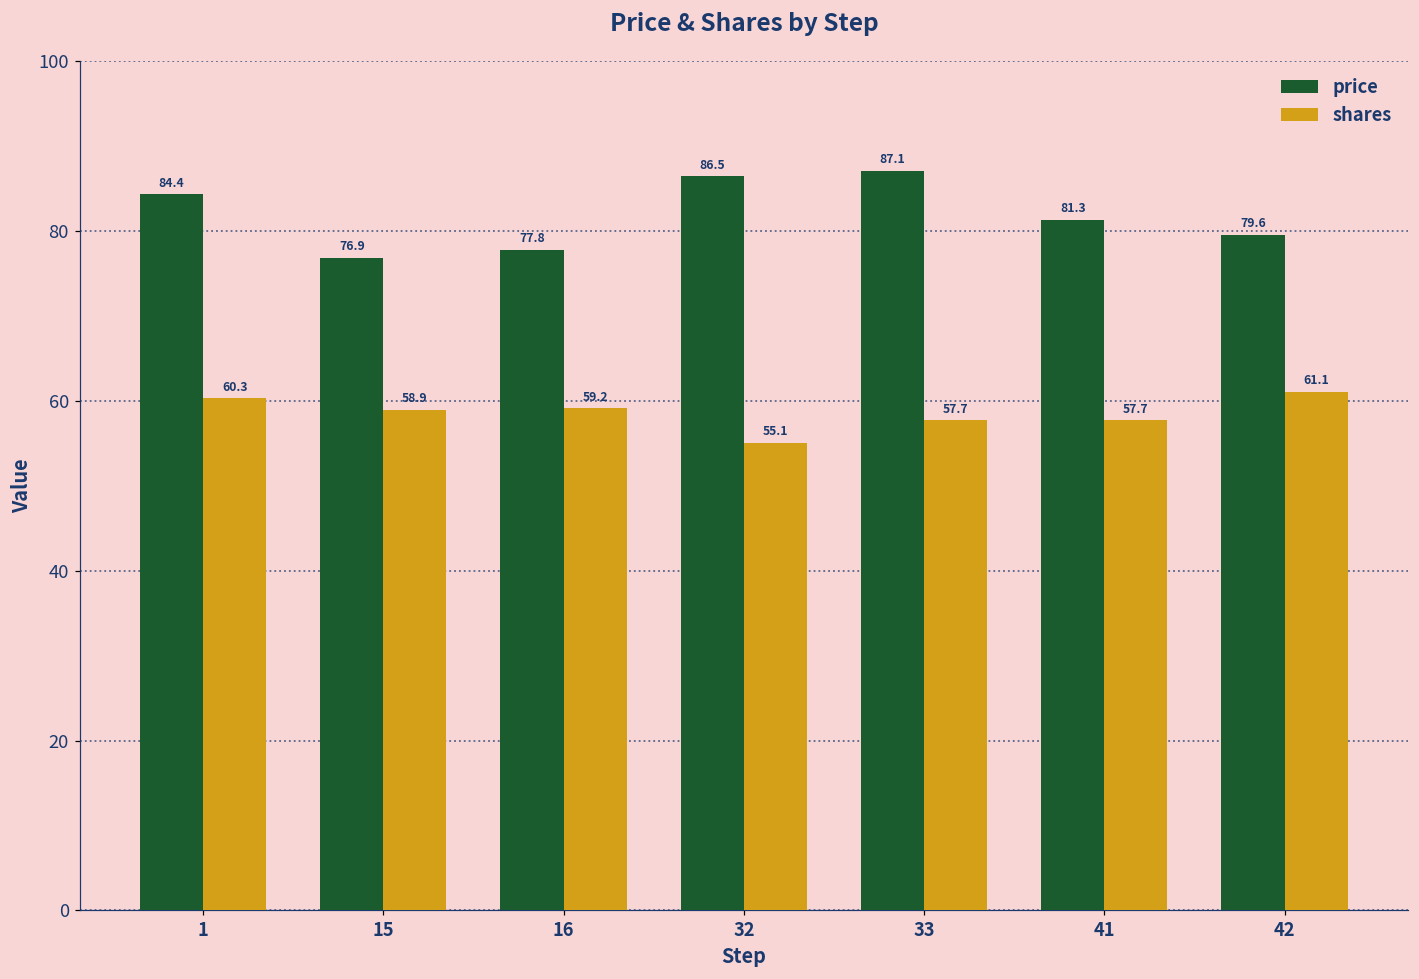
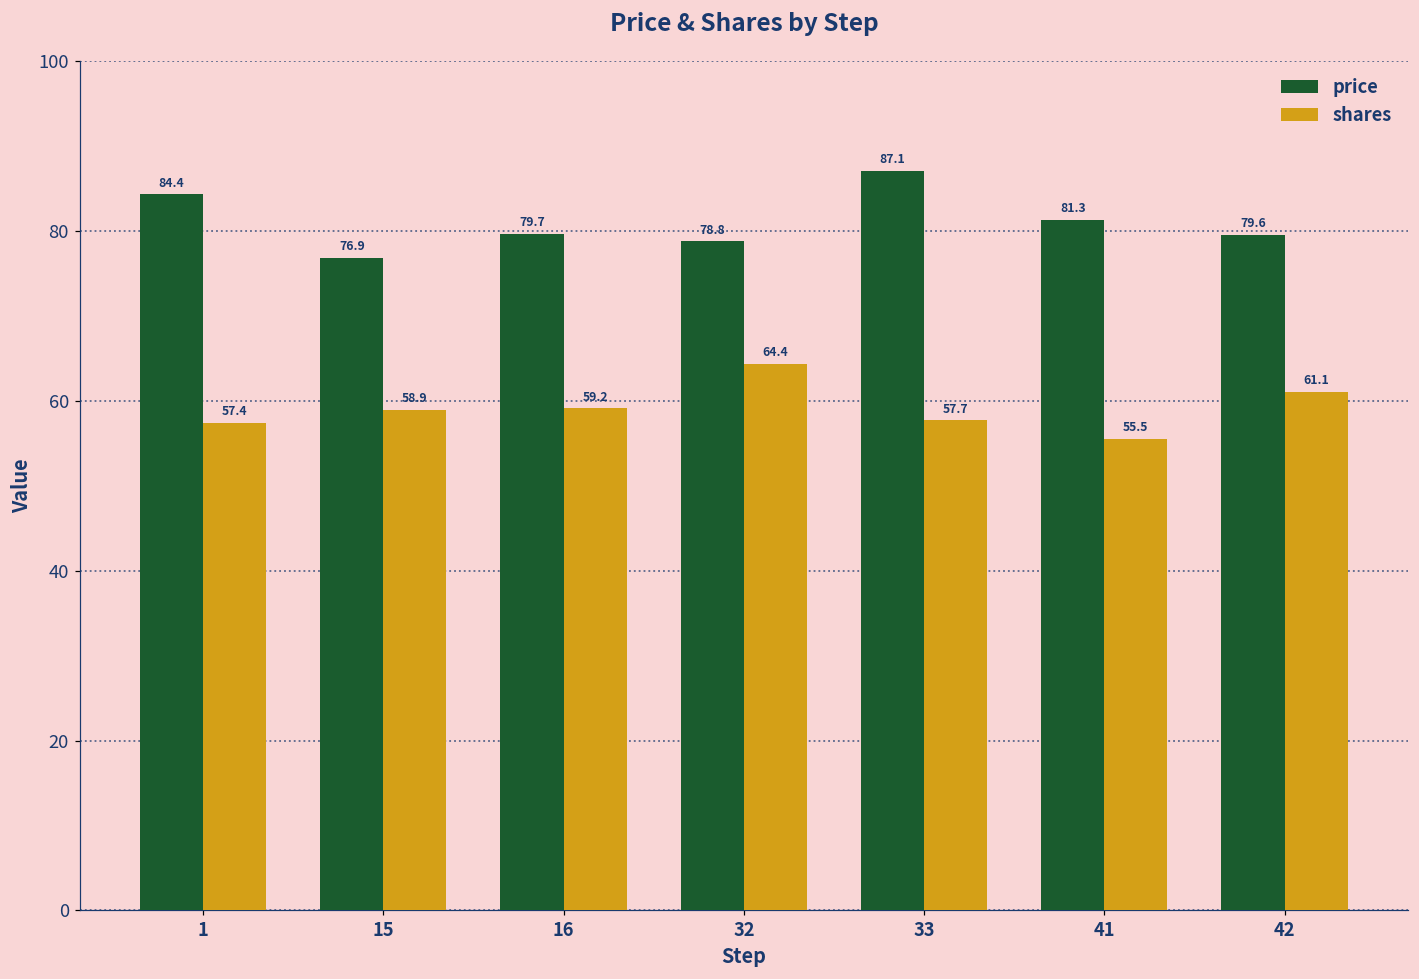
shares, 1: 60.3 -> 57.4
price, 16: 77.8 -> 79.7
price, 32: 86.5 -> 78.8
shares, 32: 55.1 -> 64.4
shares, 41: 57.7 -> 55.5
